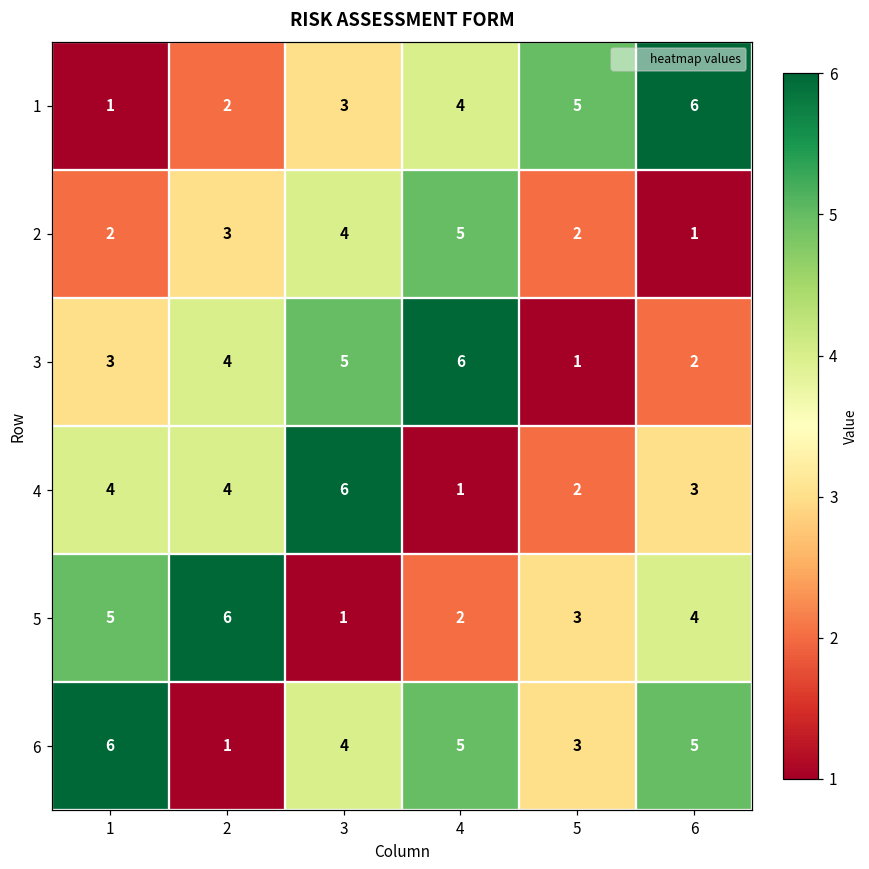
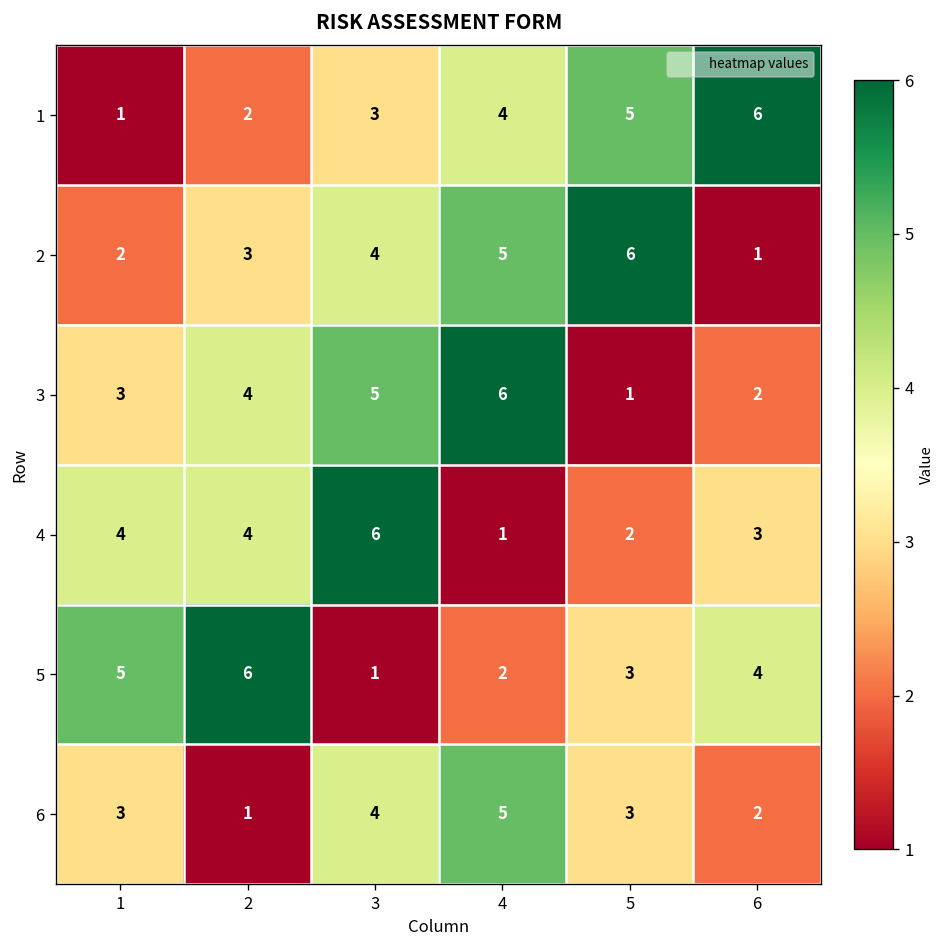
2, 5: 2 -> 6
6, 1: 6 -> 3
6, 6: 5 -> 2
